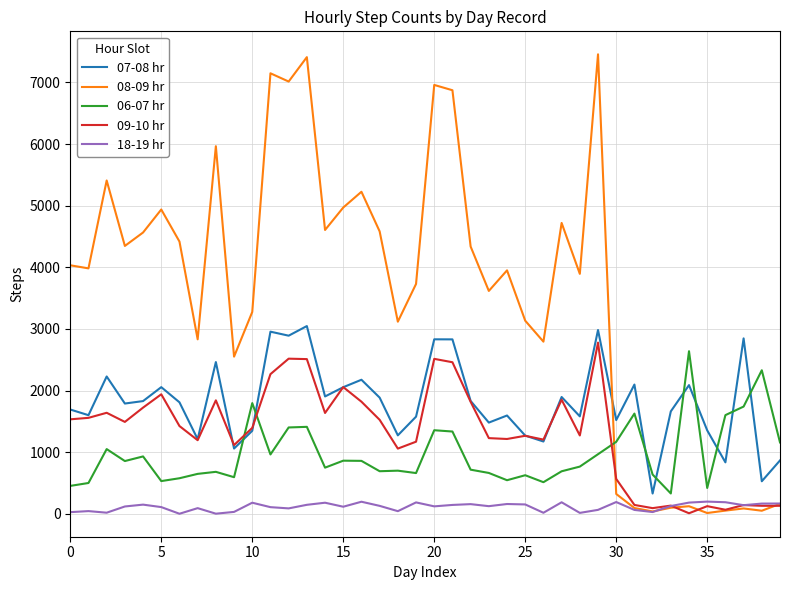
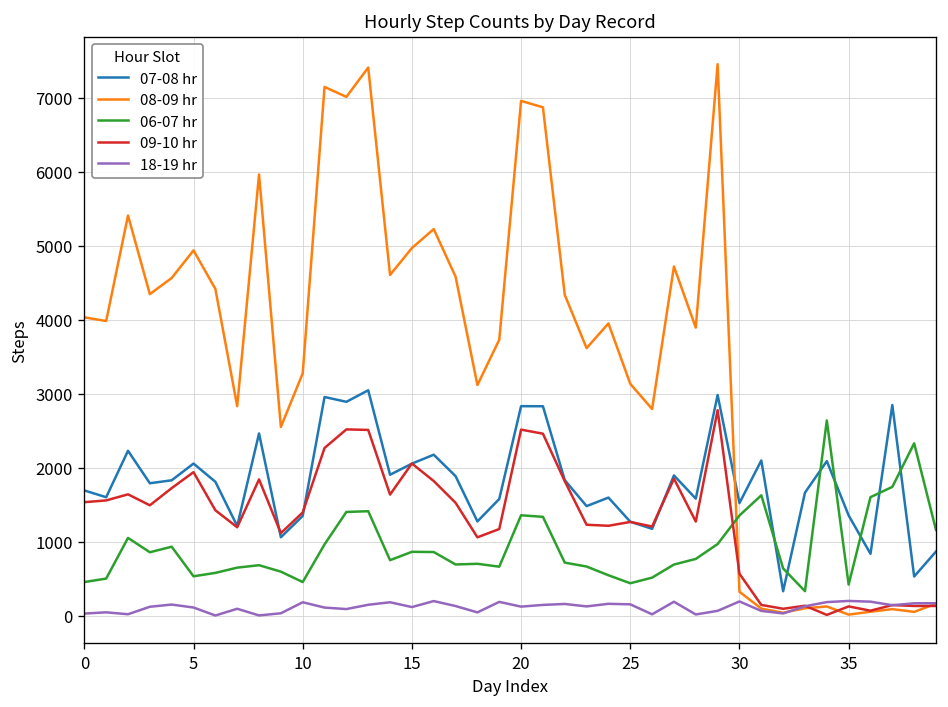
06-07 hr, 10: 1800 -> 500
06-07 hr, 25: 600 -> 400
06-07 hr, 30: 1200 -> 1400
